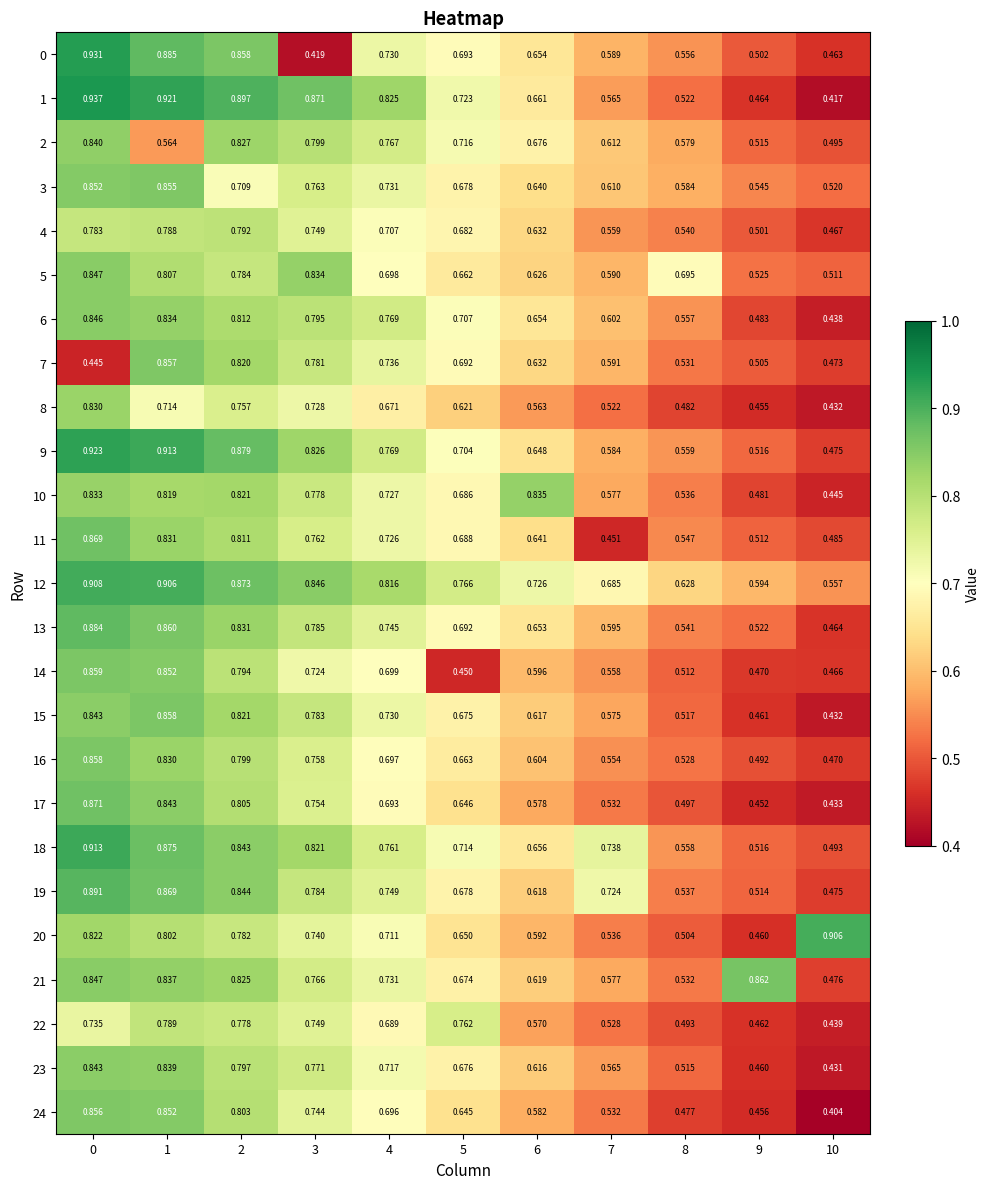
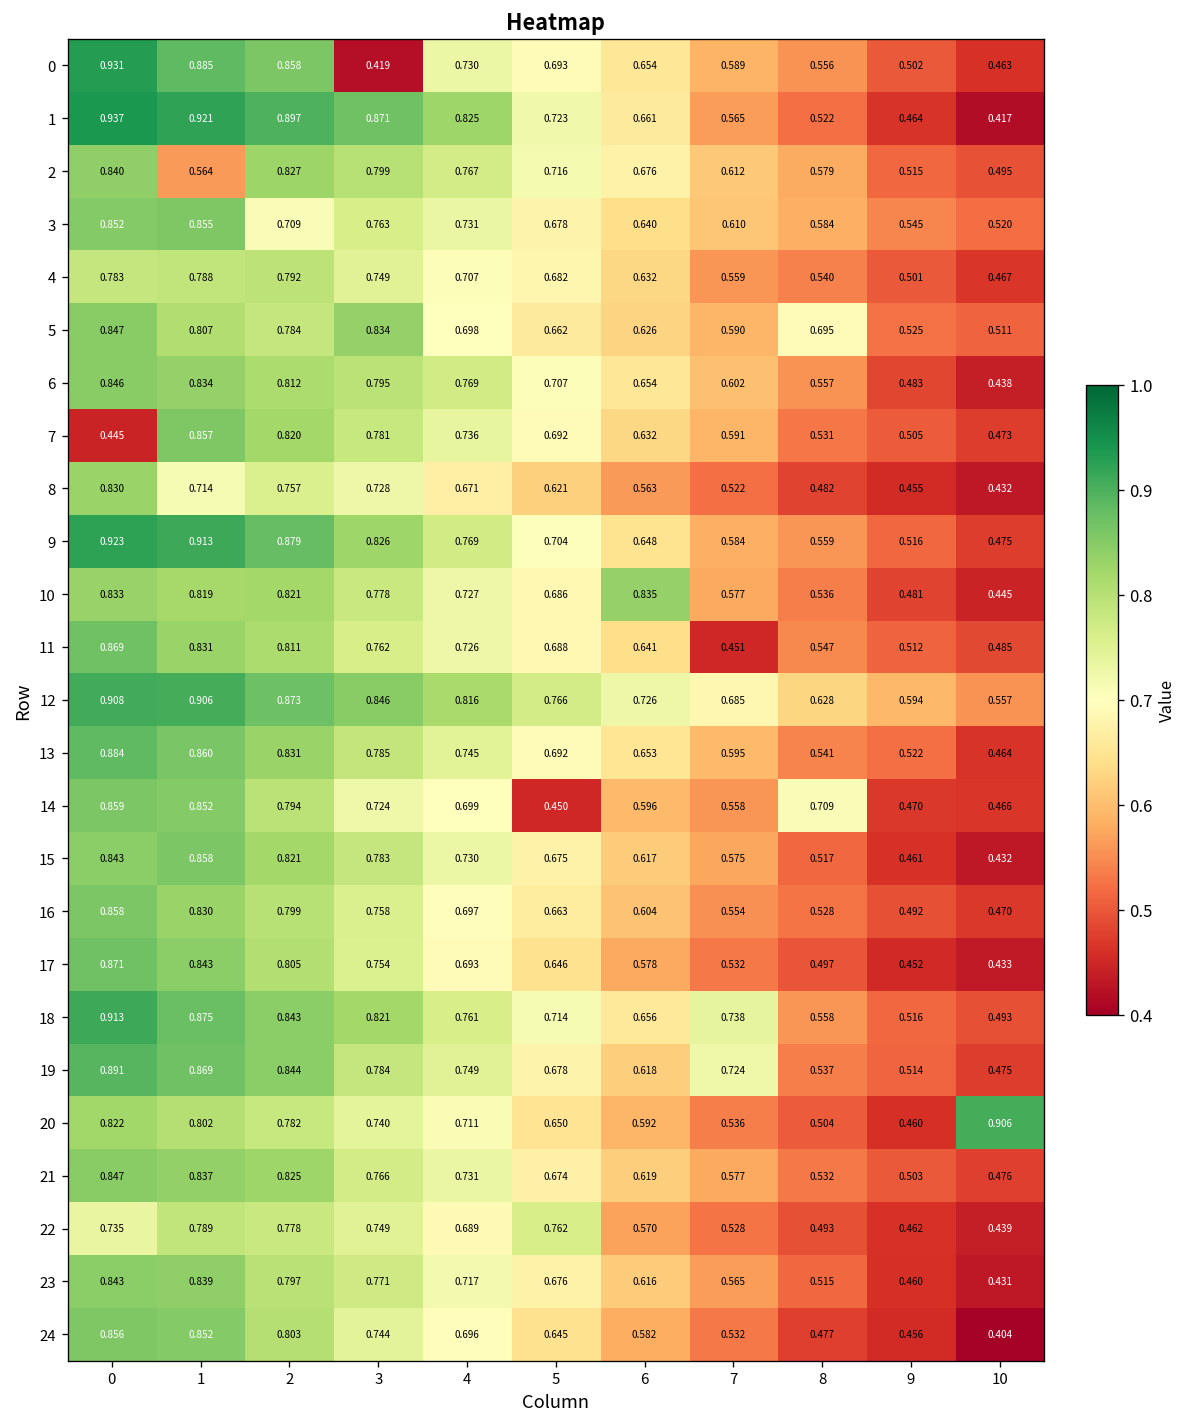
14, 8: 0.512 -> 0.709
21, 9: 0.862 -> 0.503
